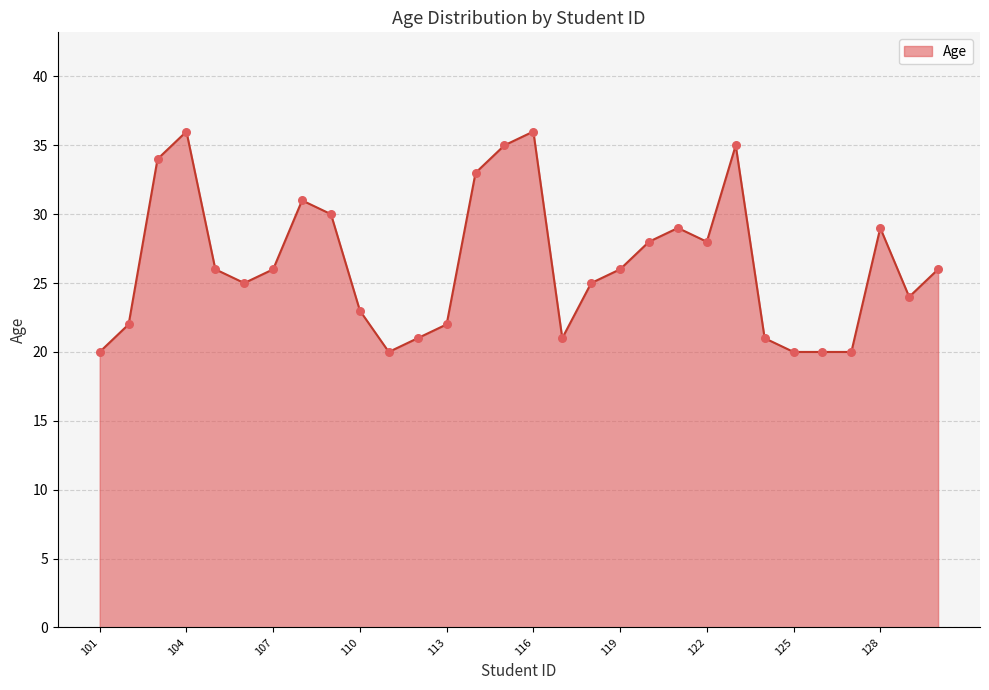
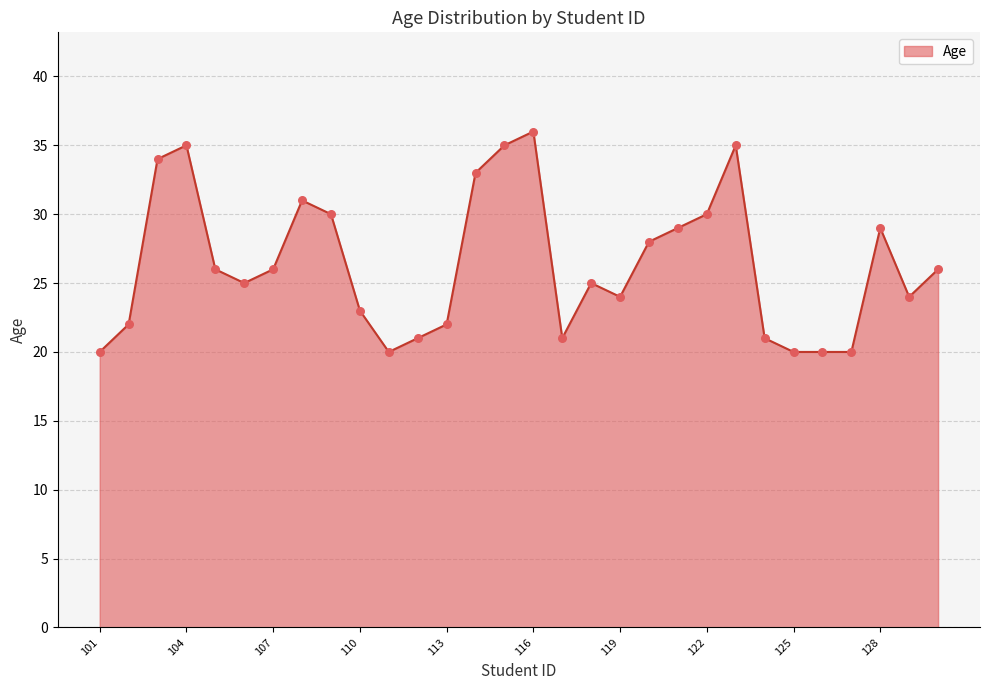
104: 36 -> 35
119: 26 -> 24
122: 28 -> 30
